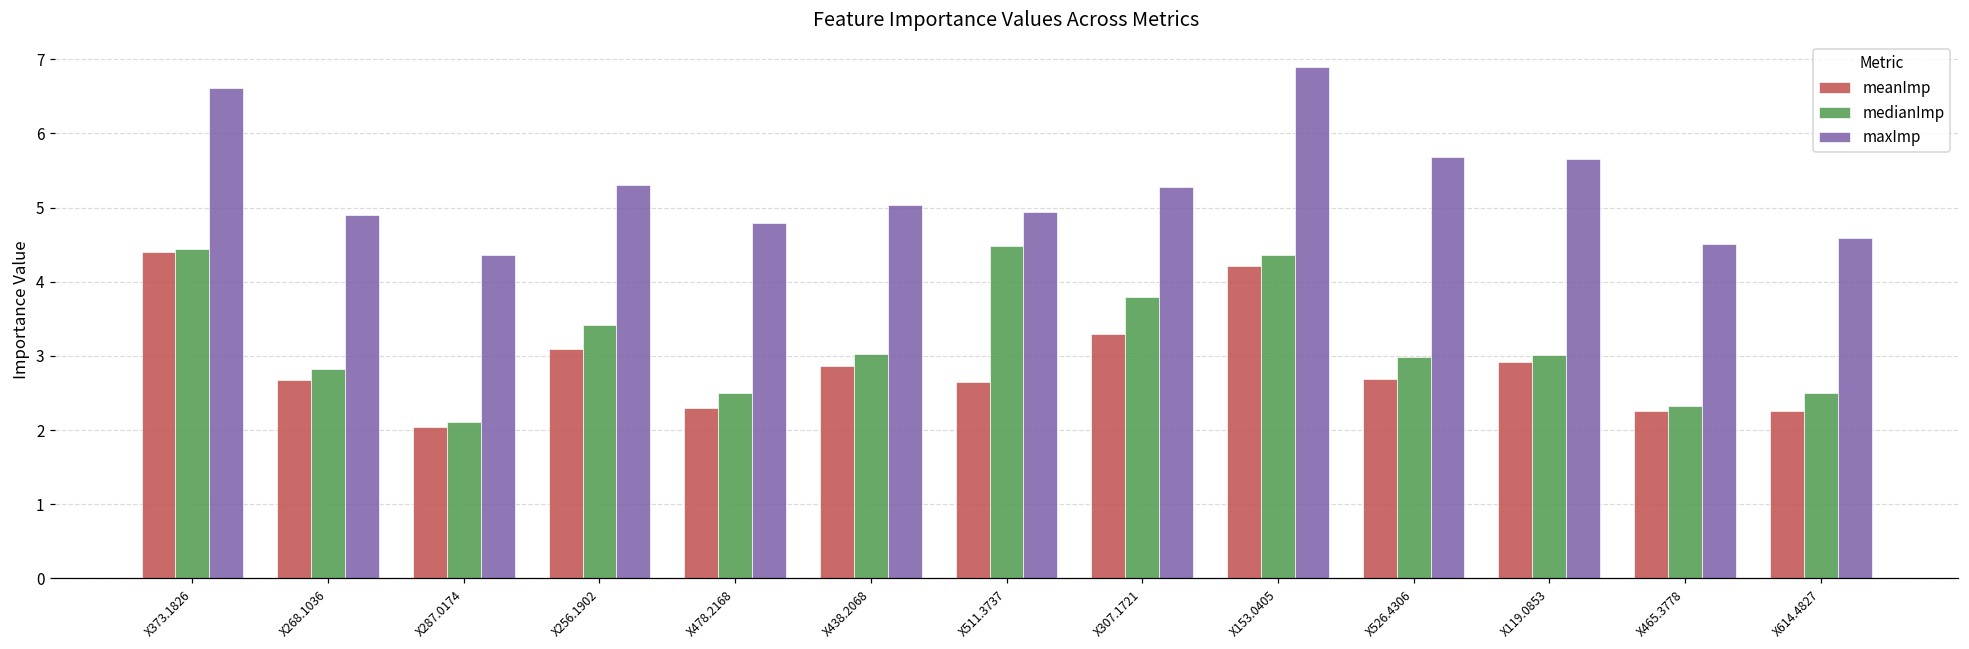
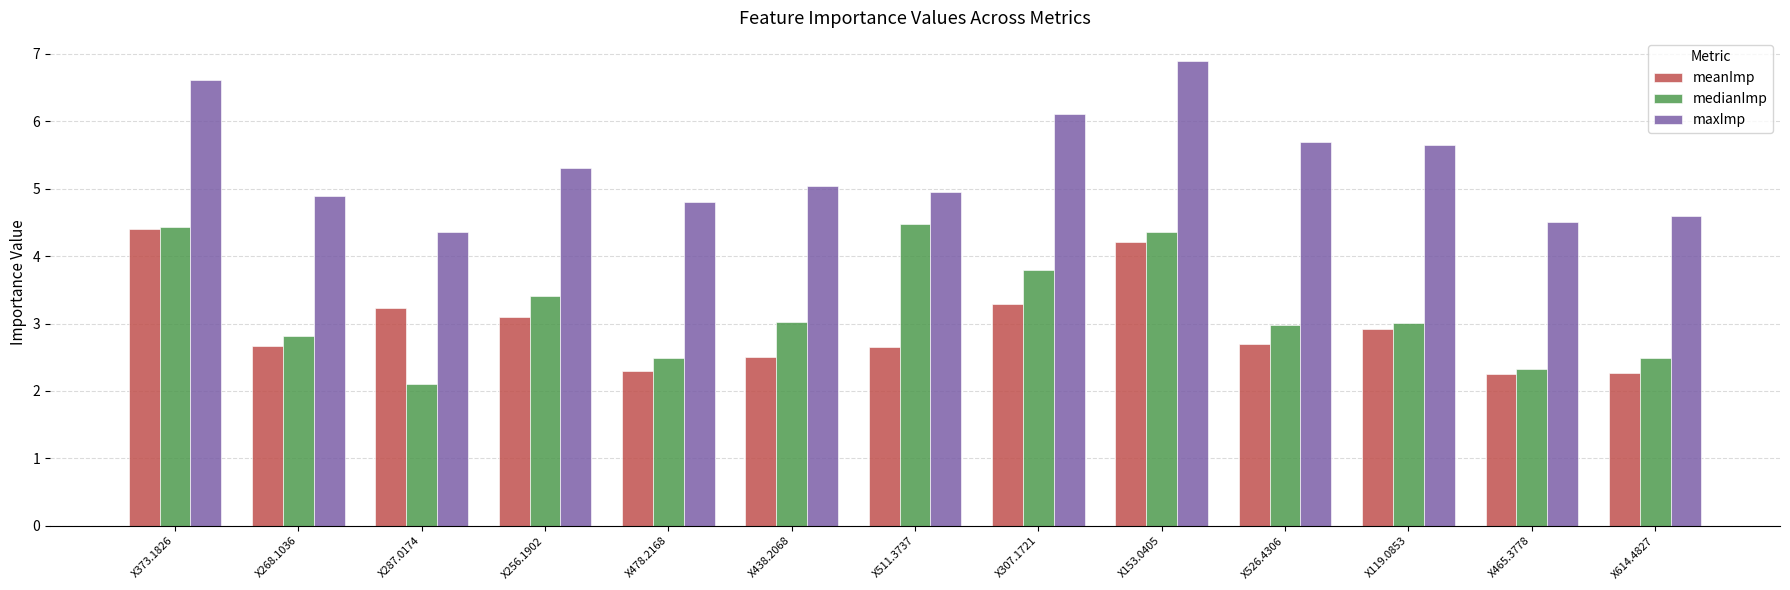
meanImp, X287.0174: 2.0 -> 3.2
meanImp, X438.2068: 2.9 -> 2.5
maxImp, X307.1721: 5.3 -> 6.1
